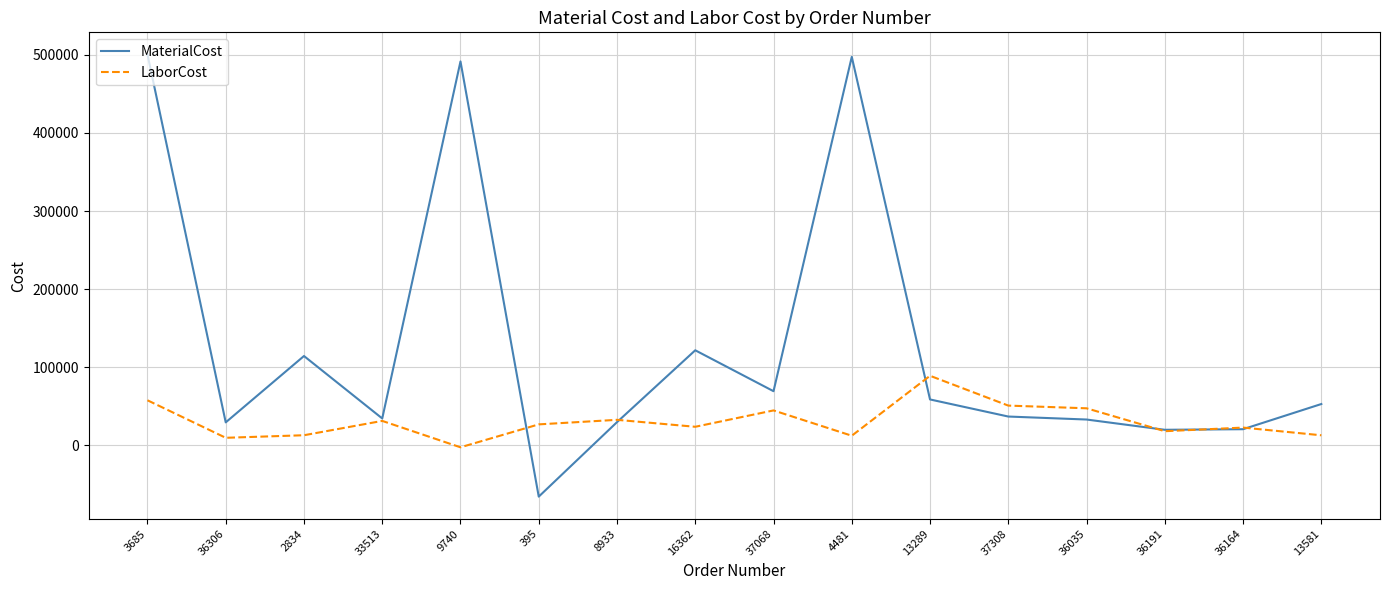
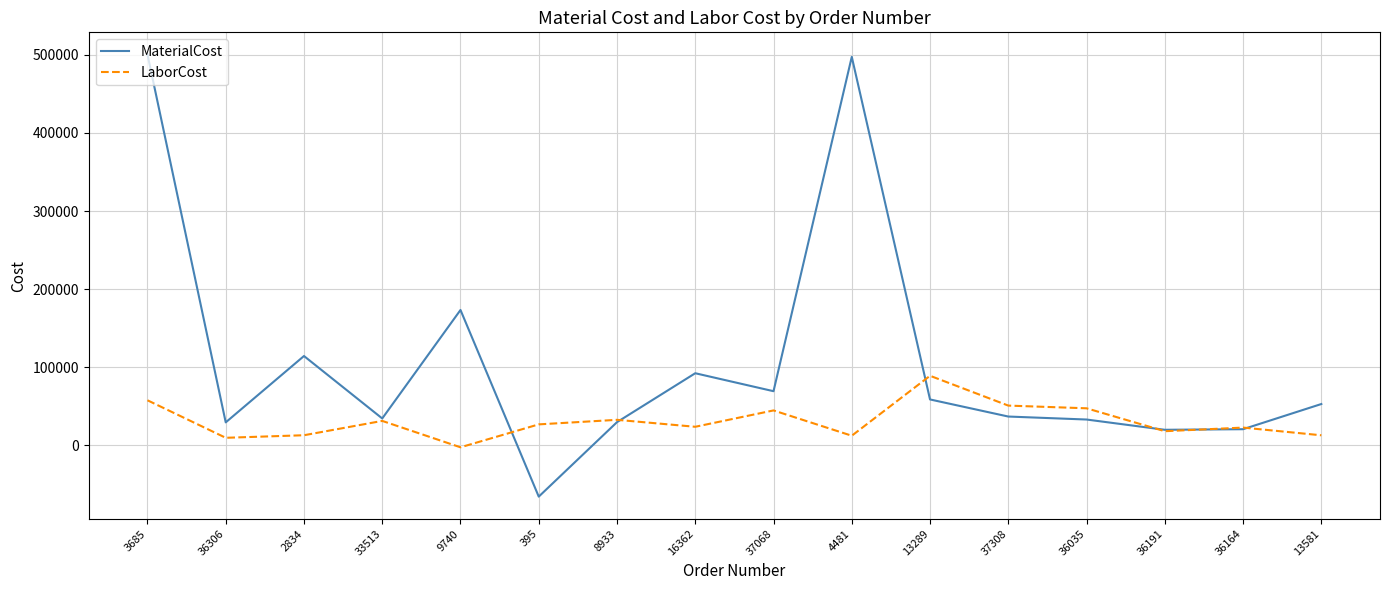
MaterialCost, 9740: 490000 -> 170000
MaterialCost, 16362: 120000 -> 90000
